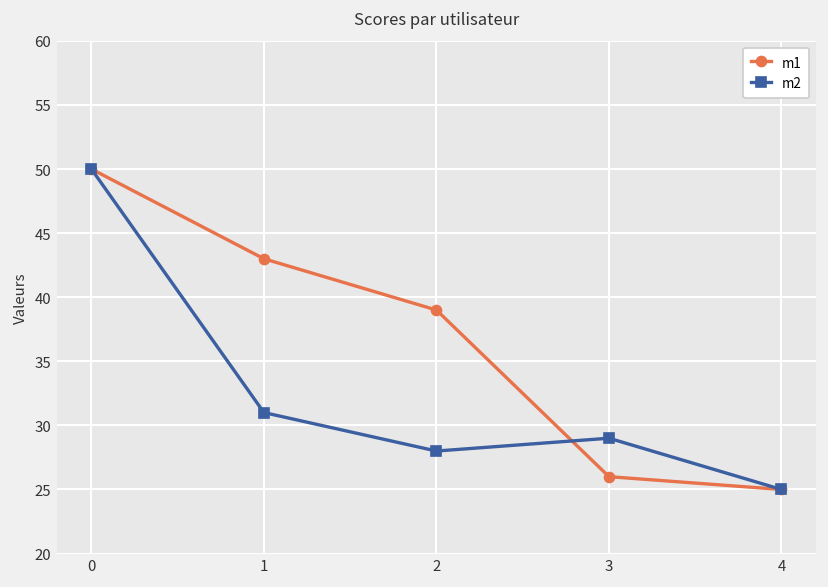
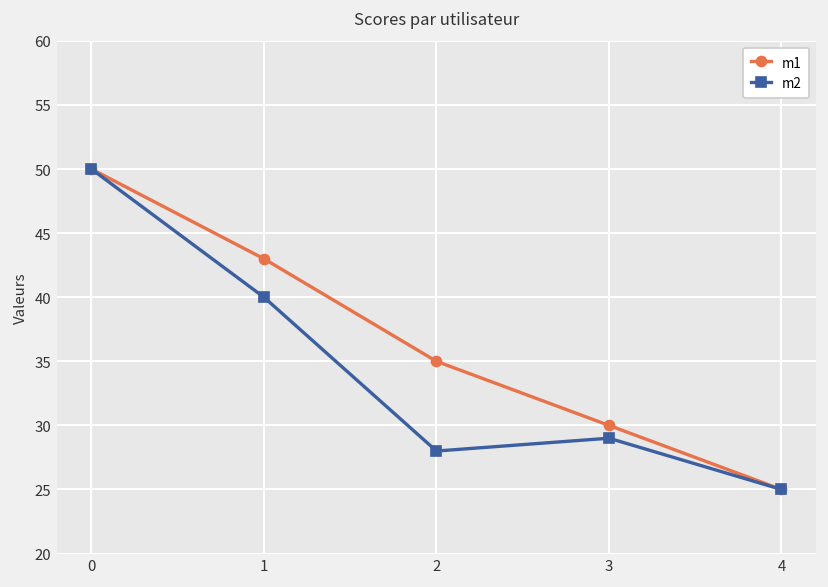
m2, 1: 31 -> 40
m1, 2: 39 -> 35
m1, 3: 26 -> 30
